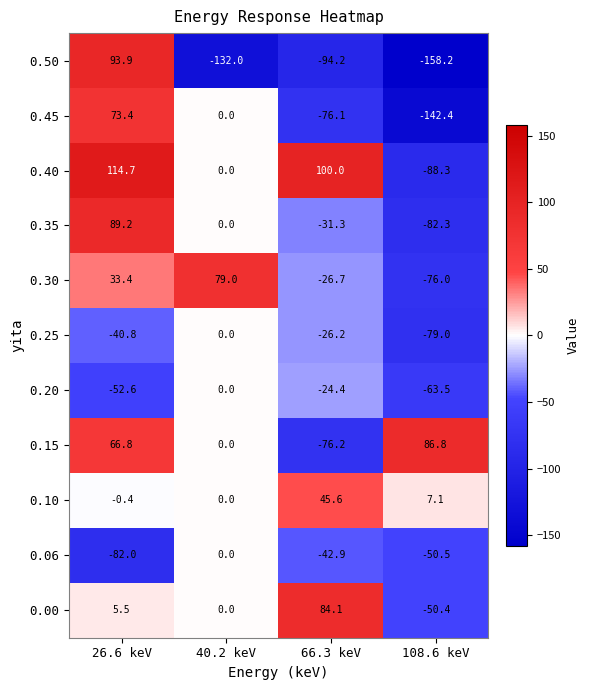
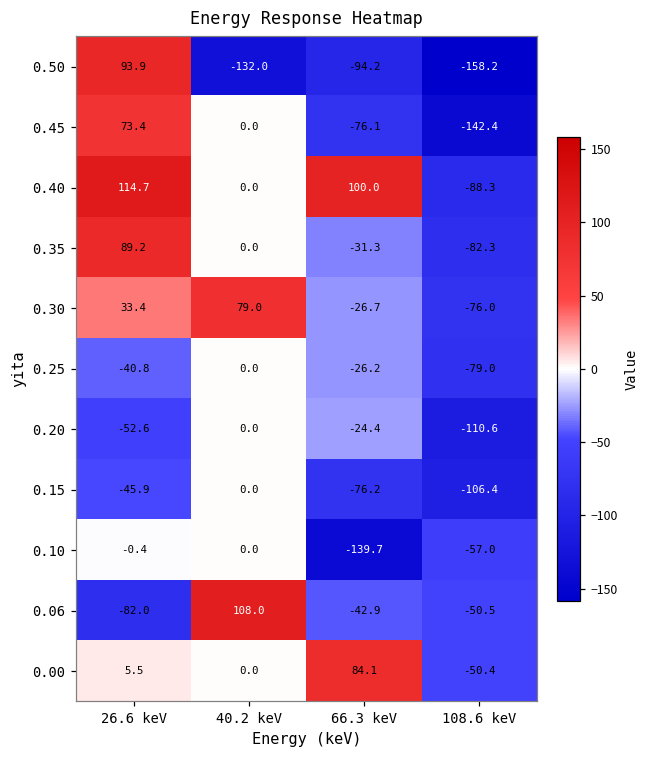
0.20, 108.6 keV: -63.5 -> -110.6
0.15, 26.6 keV: 66.8 -> -45.9
0.15, 108.6 keV: 86.8 -> -106.4
0.10, 66.3 keV: 45.6 -> -139.7
0.10, 108.6 keV: 7.1 -> -57.0
0.06, 40.2 keV: 0.0 -> 108.0
